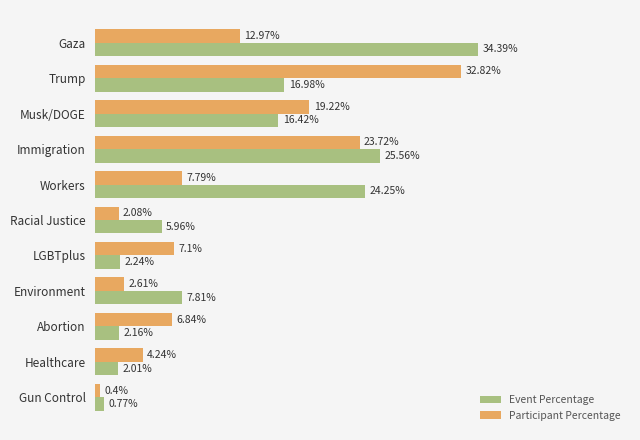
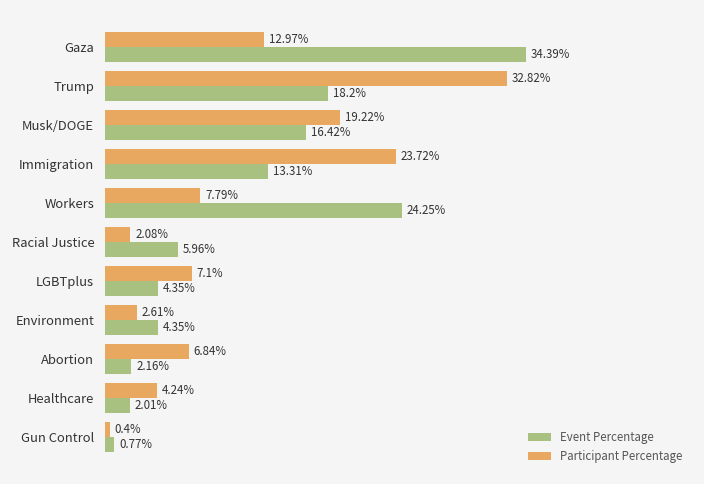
Event Percentage, Trump: 16.98% -> 18.2%
Event Percentage, Immigration: 25.56% -> 13.31%
Event Percentage, LGBTplus: 2.24% -> 4.35%
Event Percentage, Environment: 7.81% -> 4.35%
